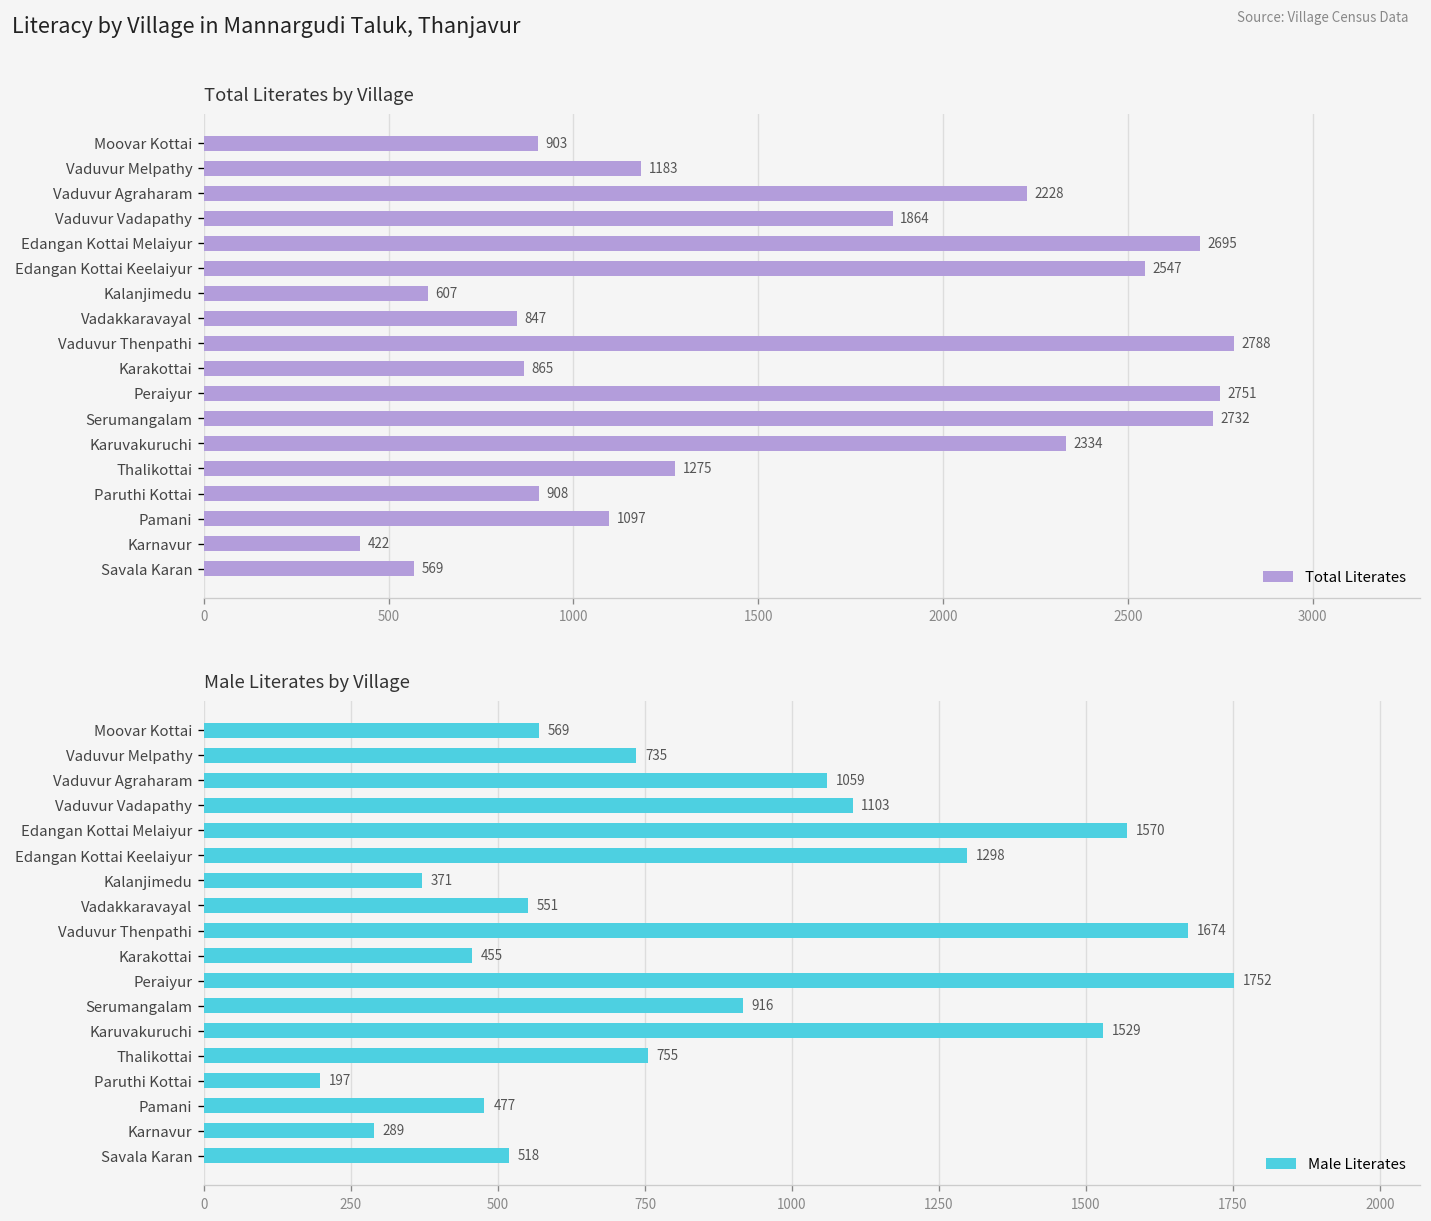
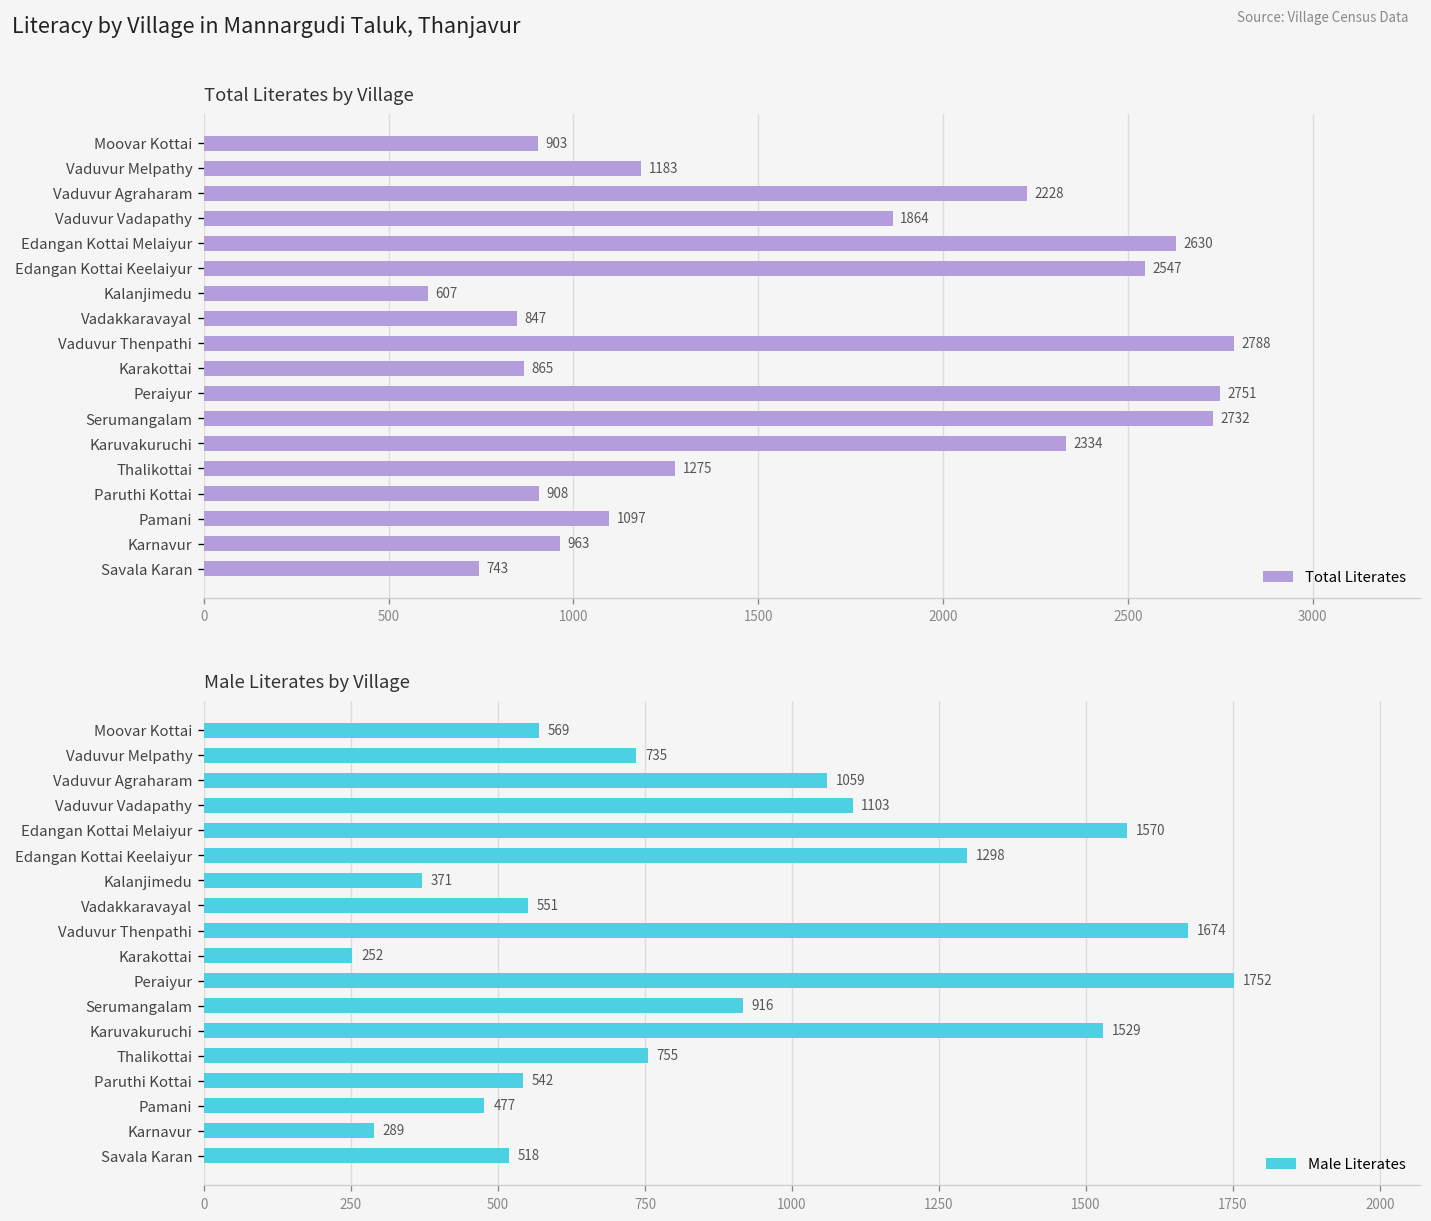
Total Literates by Village, Edangan Kottai Melaiyur: 2695 -> 2630
Total Literates by Village, Karnavur: 422 -> 963
Total Literates by Village, Savala Karan: 569 -> 743
Male Literates by Village, Karakottai: 455 -> 252
Male Literates by Village, Paruthi Kottai: 197 -> 542
